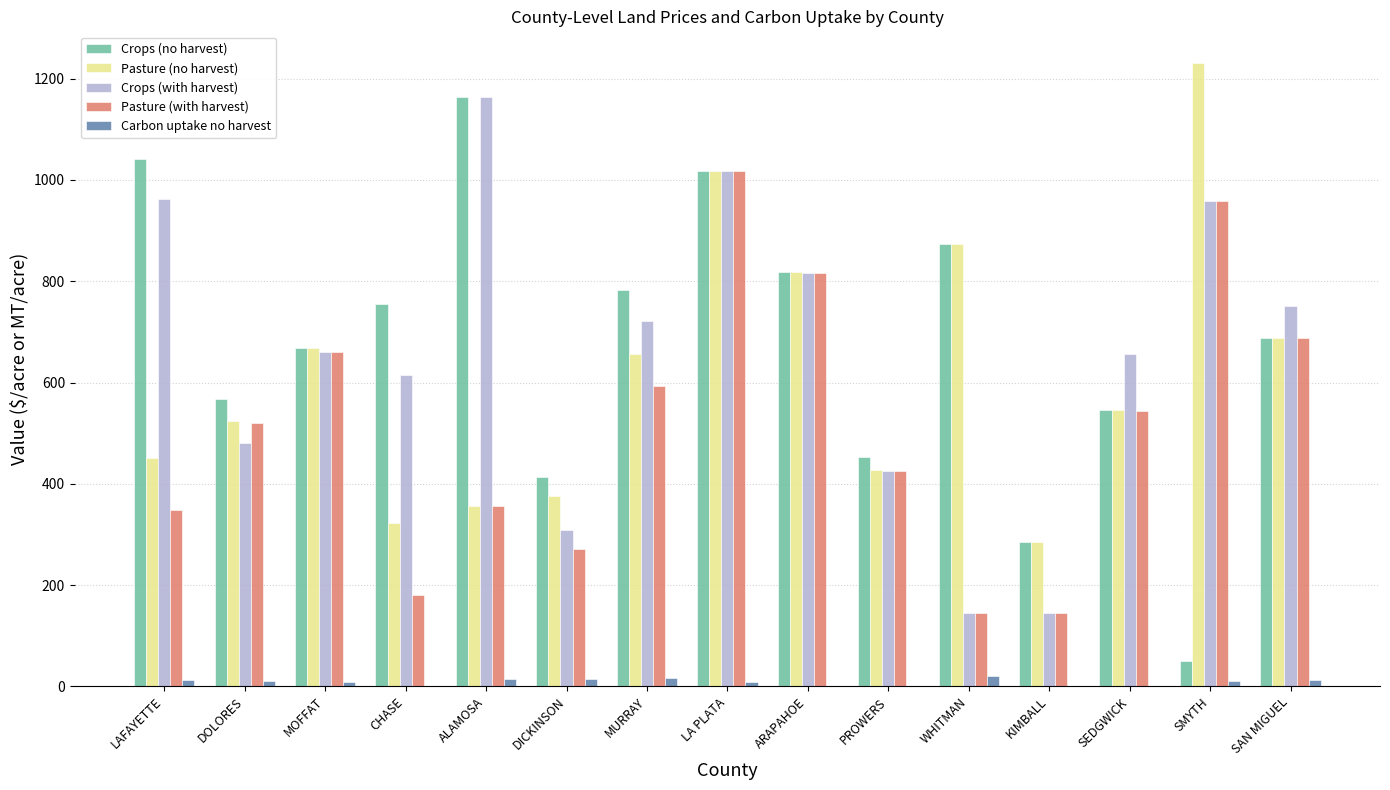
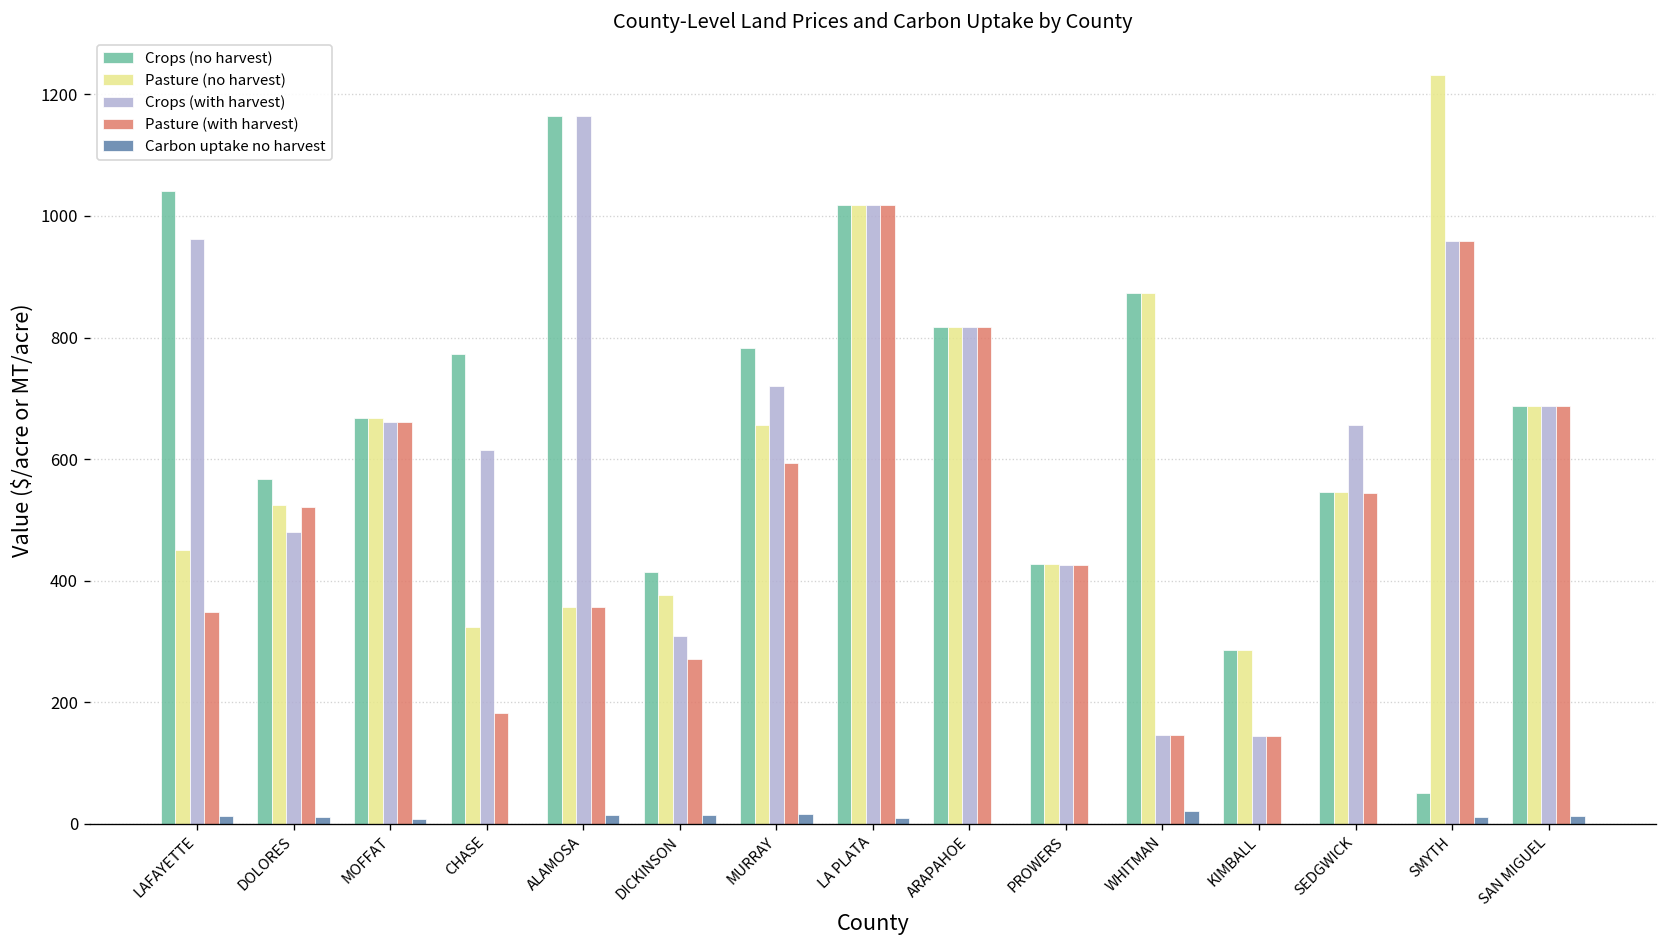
Crops (no harvest), CHASE: 760 -> 770
Crops (no harvest), PROWERS: 450 -> 430
Crops (with harvest), SAN MIGUEL: 750 -> 690
